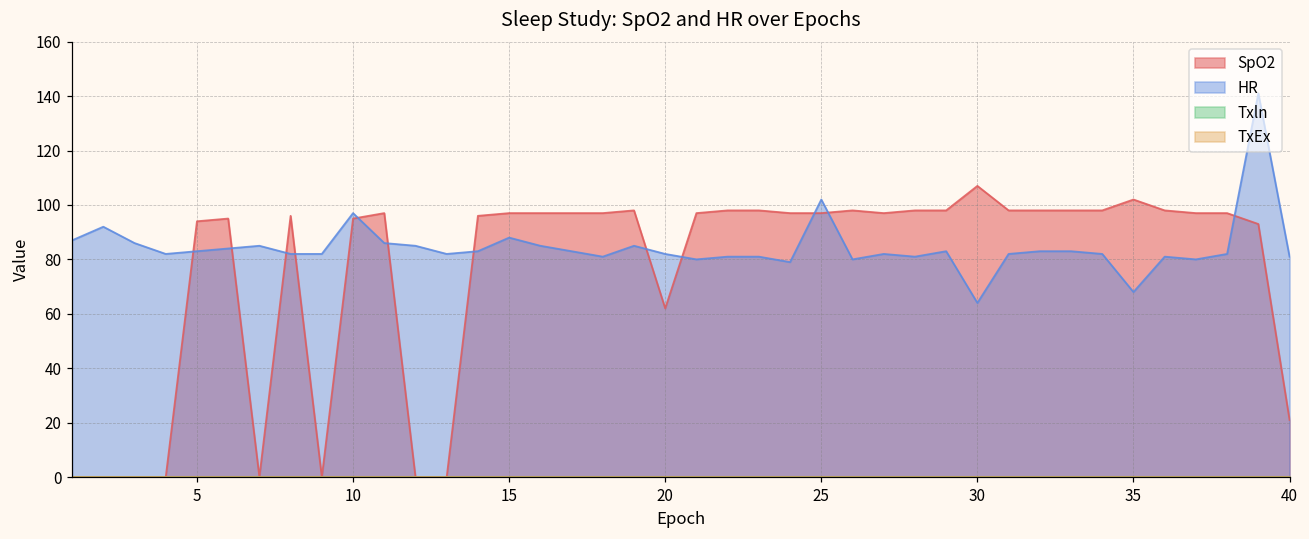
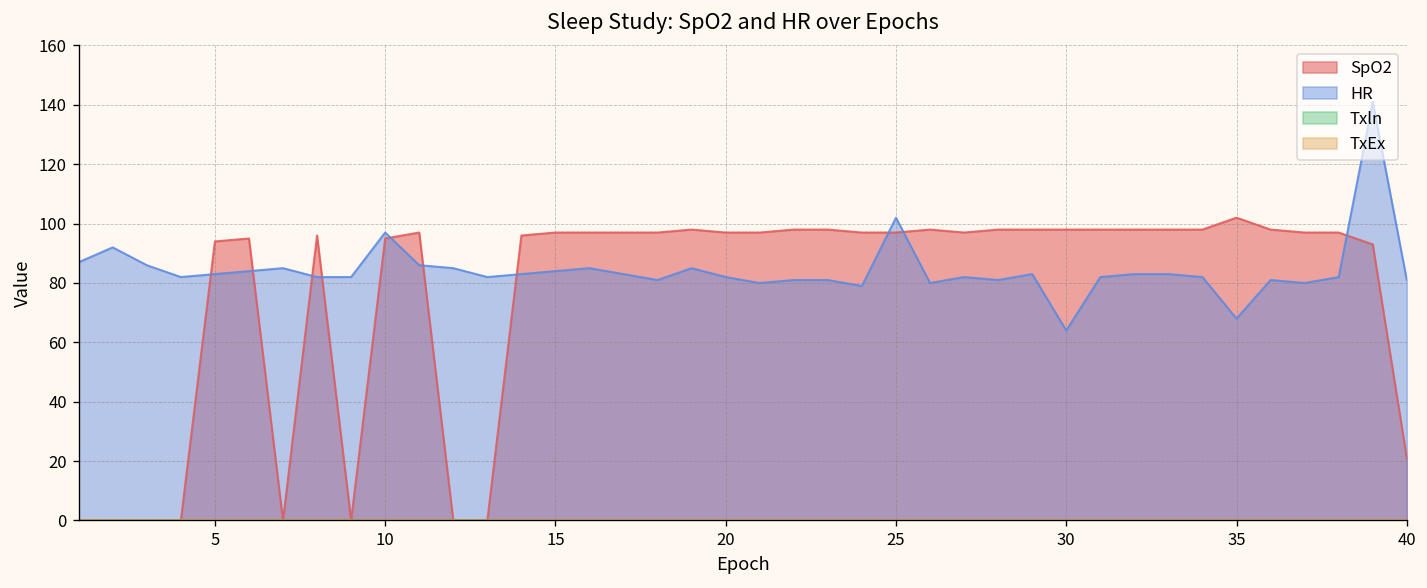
HR, 15: 88 -> 84
SpO2, 20: 62 -> 97
SpO2, 30: 107 -> 98
